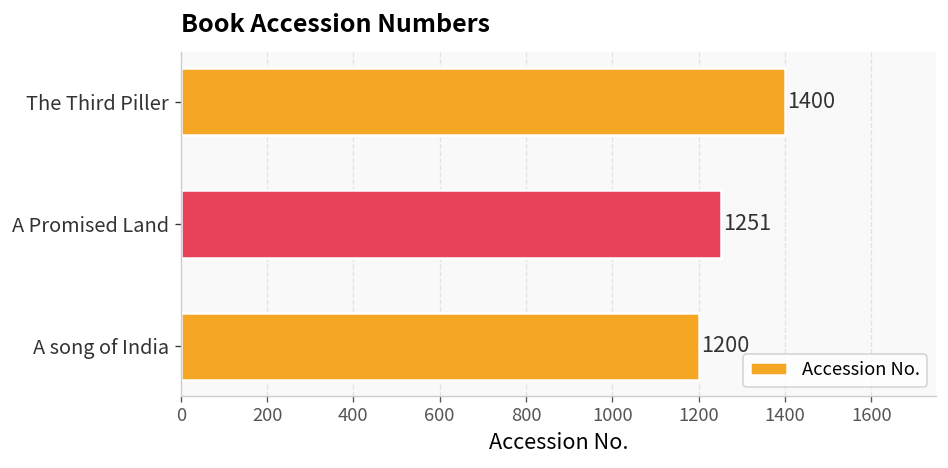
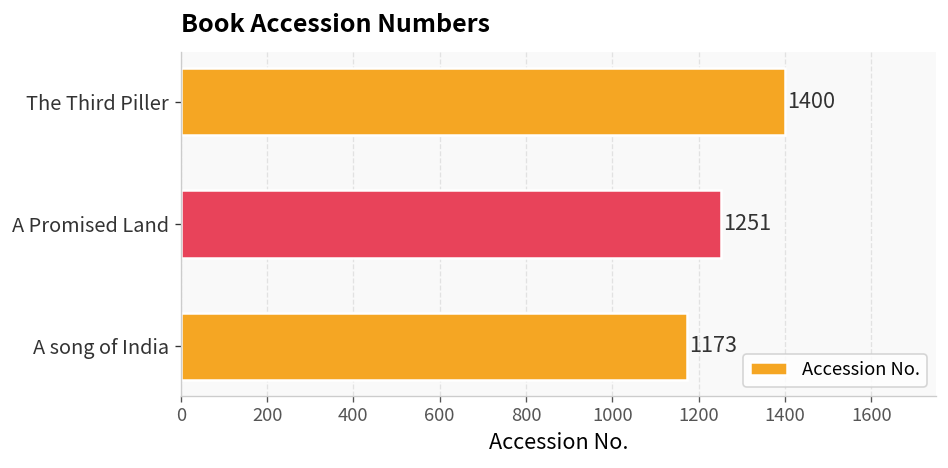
A song of India: 1200 -> 1173
